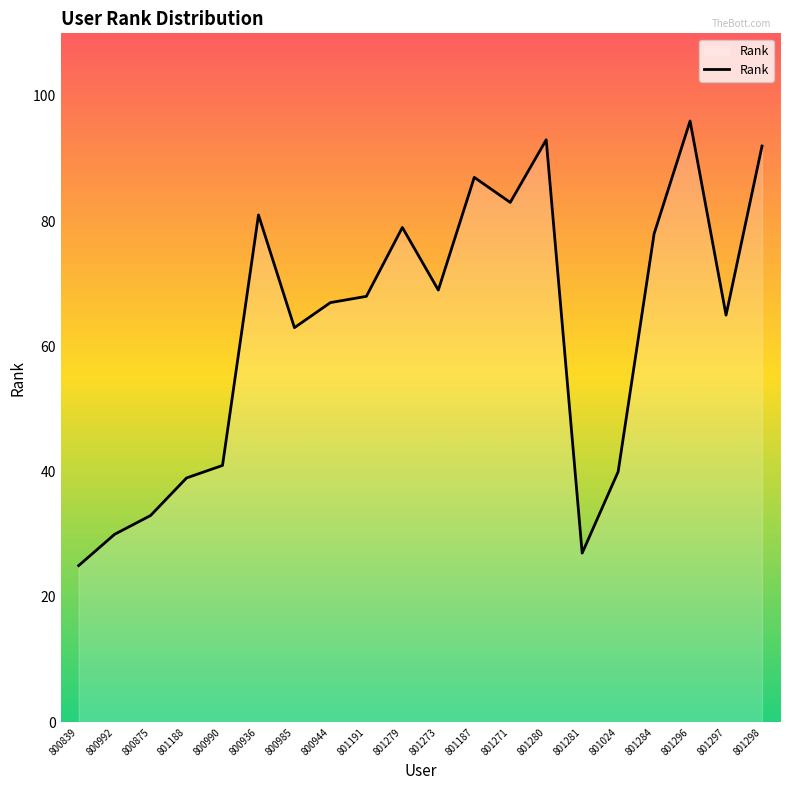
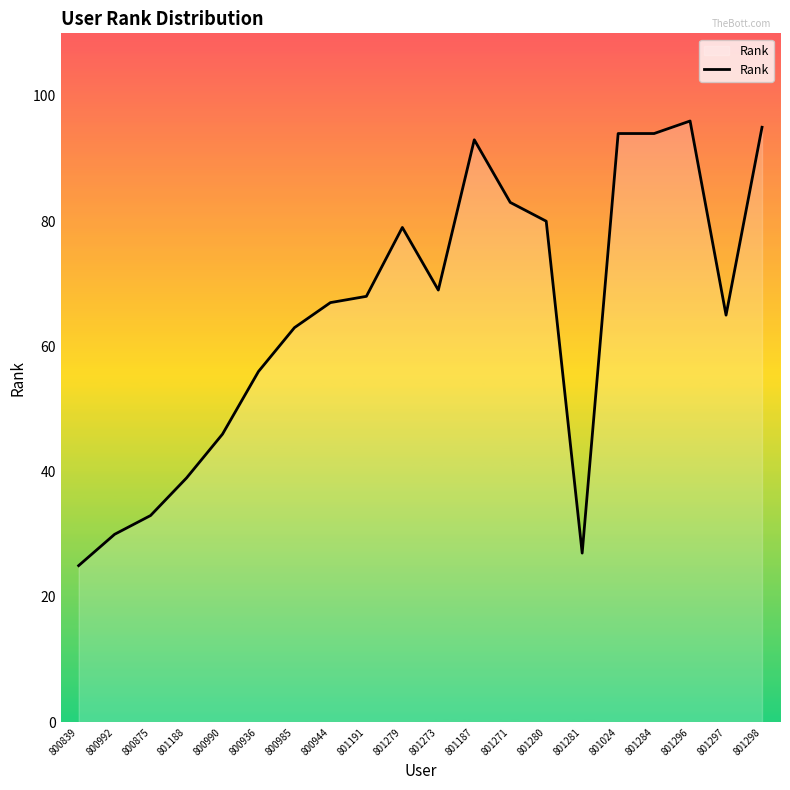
800990: 41 -> 46
800936: 81 -> 56
801187: 87 -> 93
801280: 93 -> 80
801024: 40 -> 94
801284: 78 -> 94
801298: 92 -> 95
